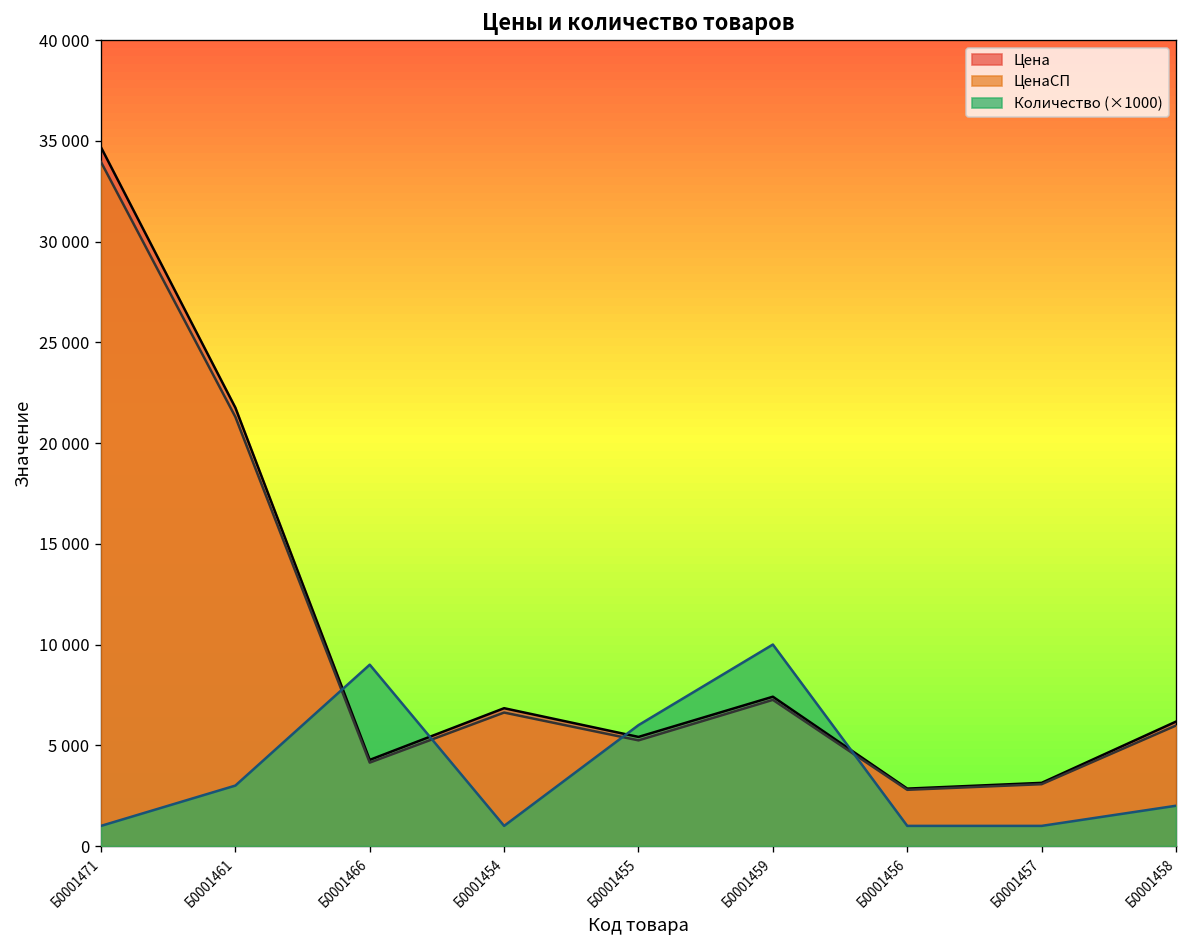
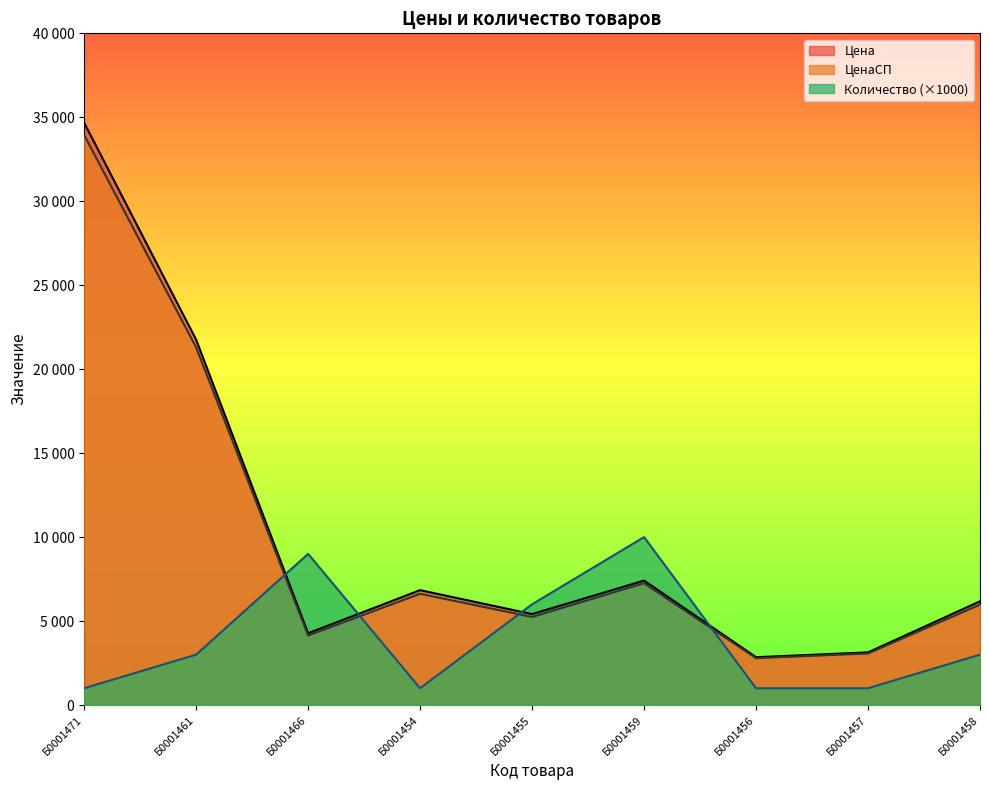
Количество (×1000), Б0001458: 2000 -> 3000
